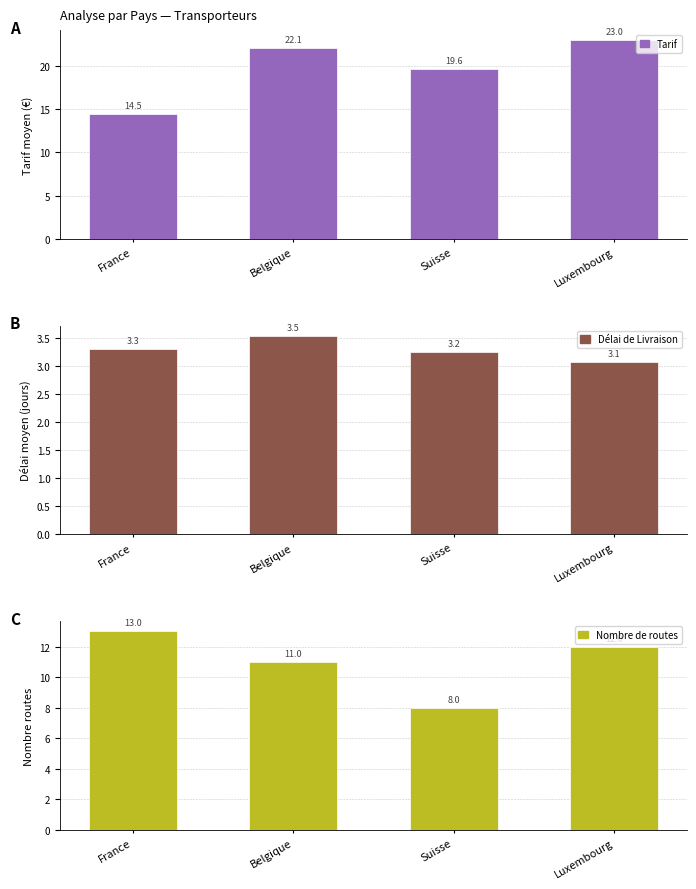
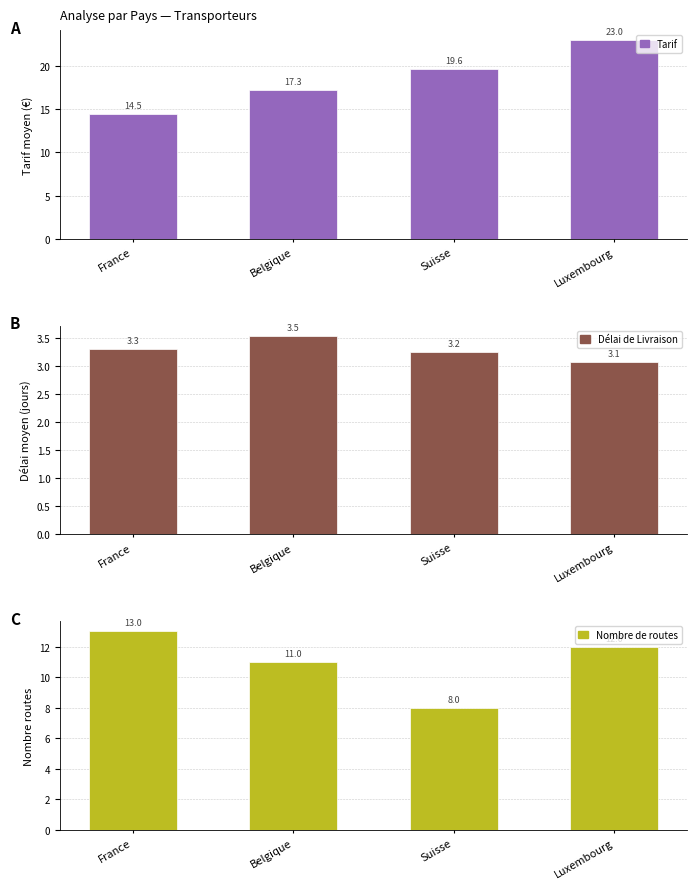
Analyse par Pays — Transporteurs, Belgique: 22.1 -> 17.3
